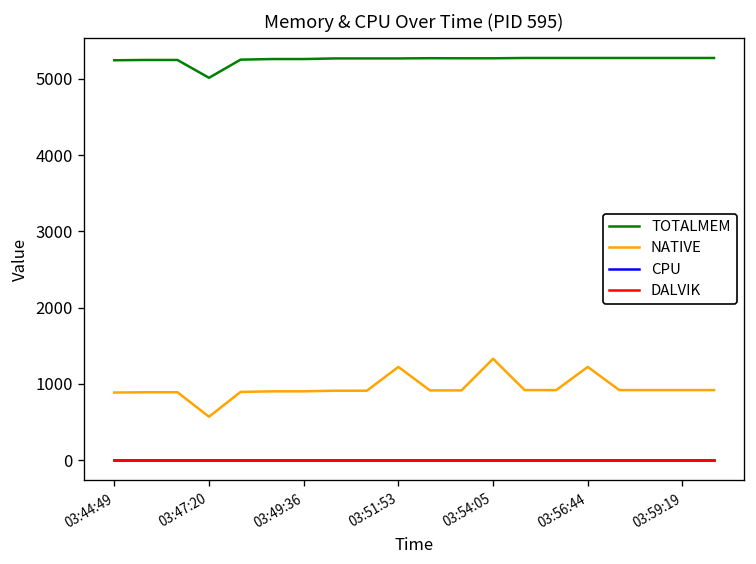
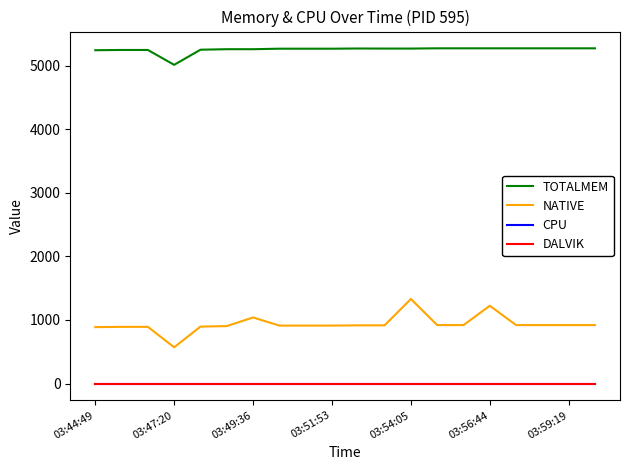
NATIVE, 03:49:36: 900 -> 1000
NATIVE, 03:51:53: 1200 -> 900
